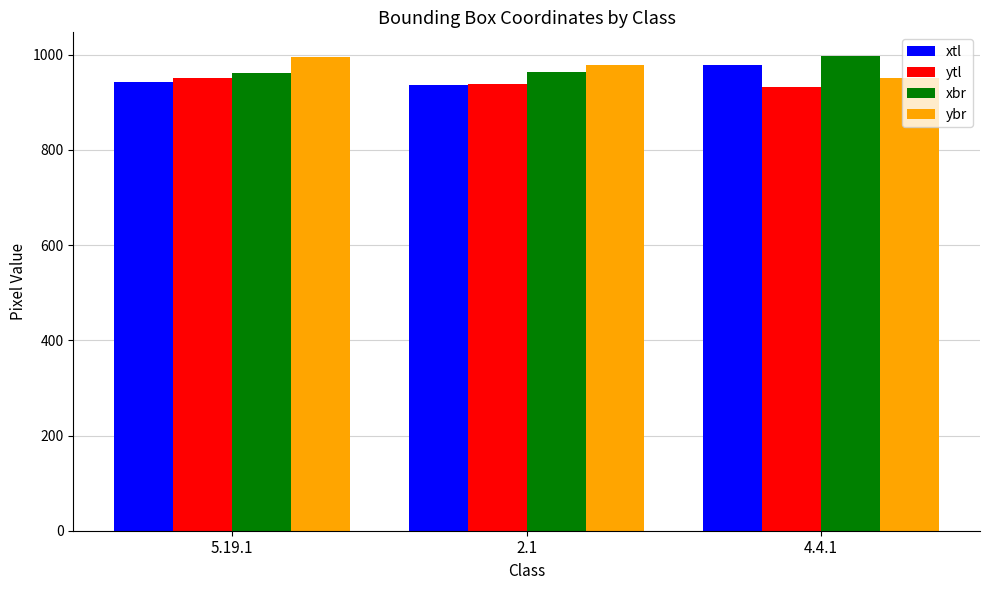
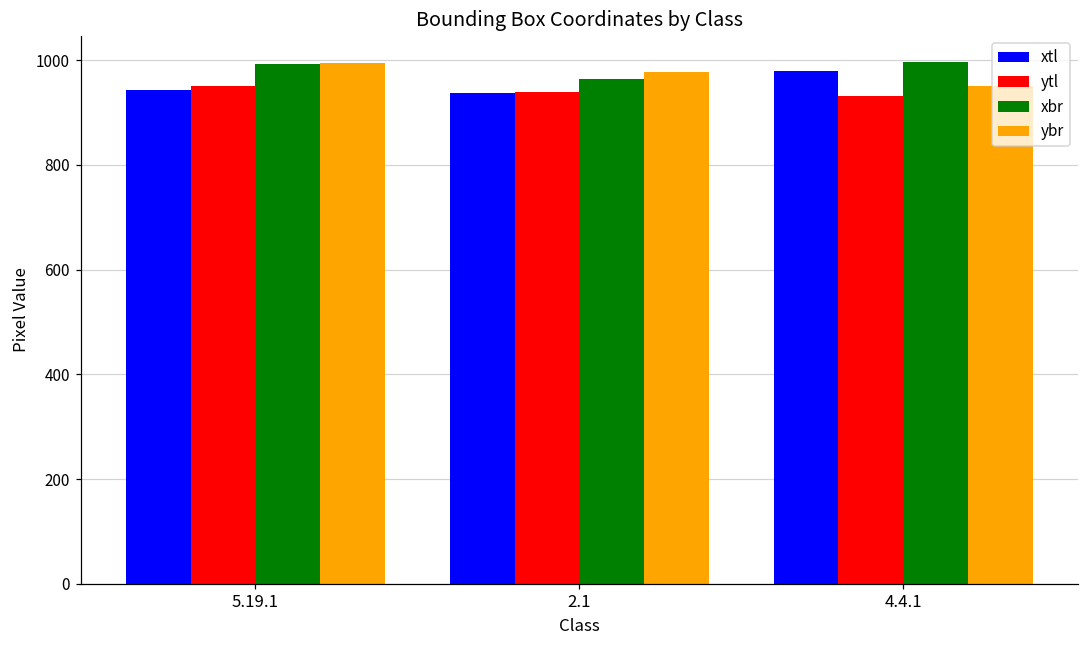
xbr, 5.19.1: 960 -> 990
